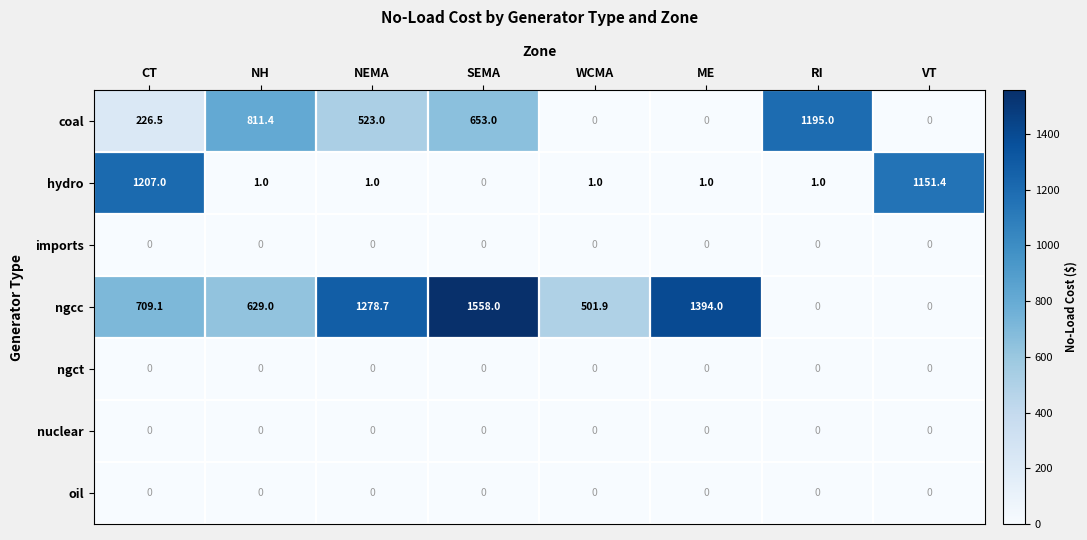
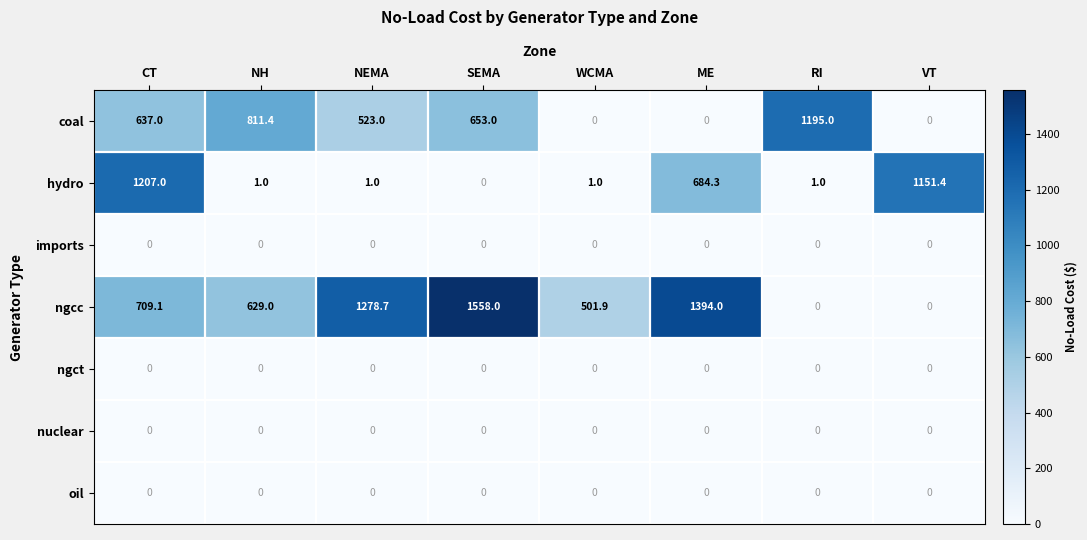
coal, CT: 226.5 -> 637.0
hydro, ME: 1.0 -> 684.3
